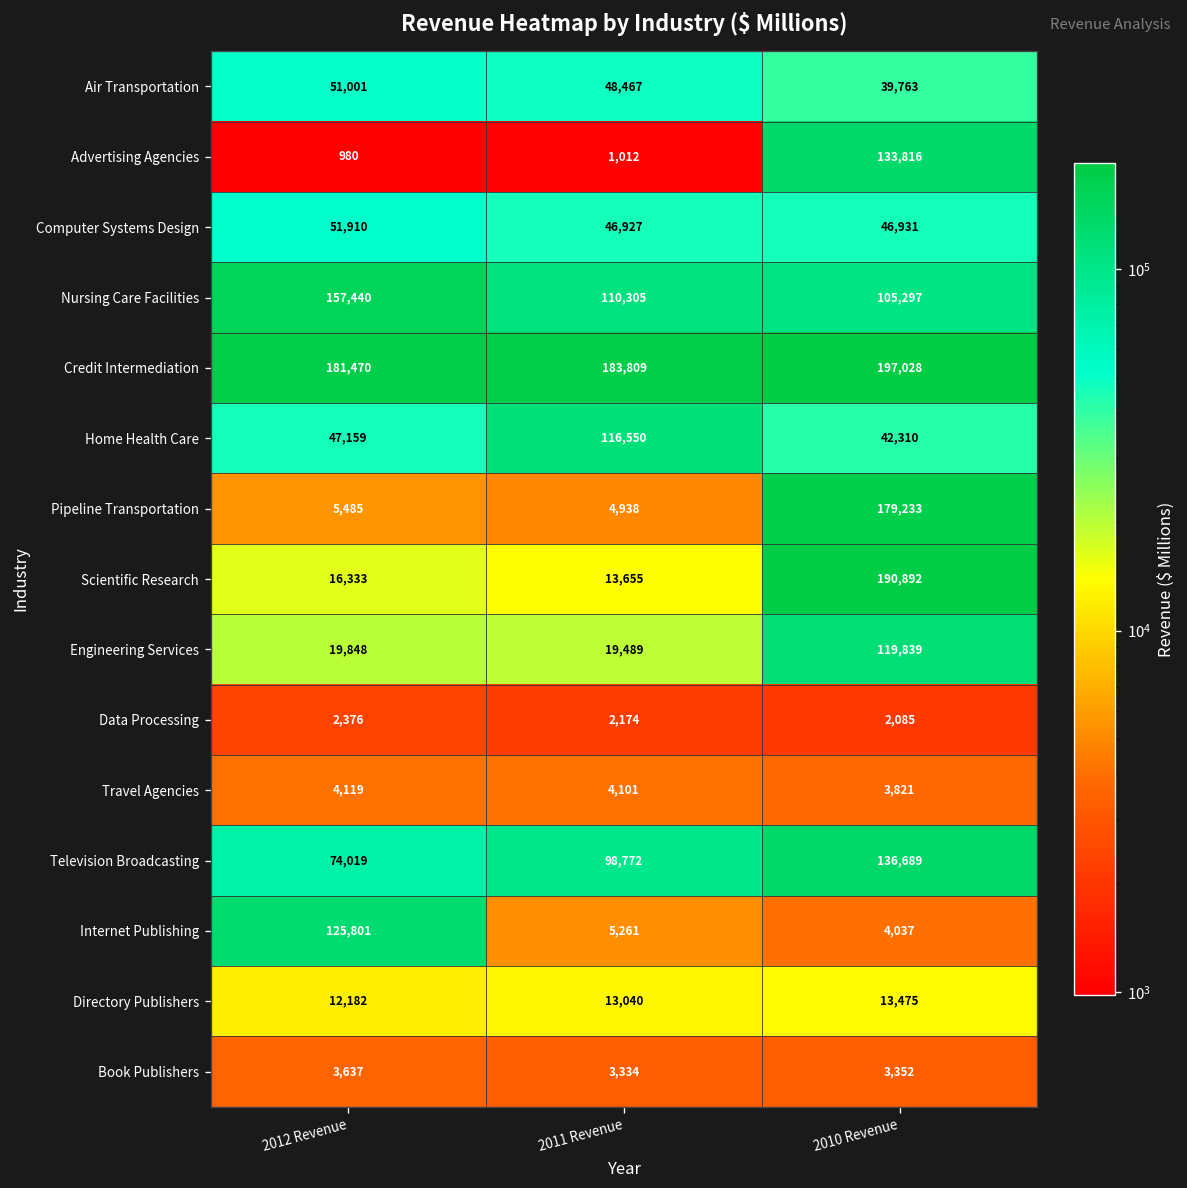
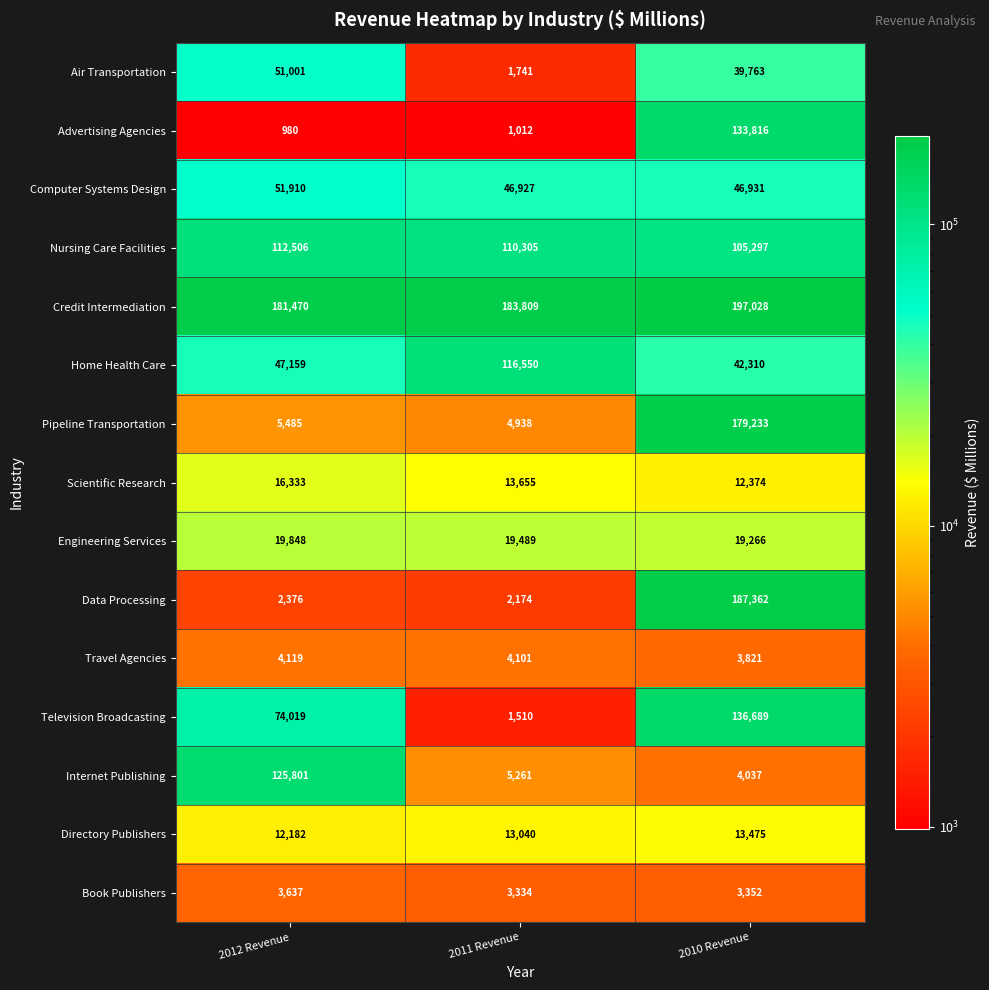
Air Transportation, 2011 Revenue: 48,467 -> 1,741
Nursing Care Facilities, 2012 Revenue: 157,440 -> 112,506
Scientific Research, 2010 Revenue: 190,892 -> 12,374
Engineering Services, 2010 Revenue: 119,839 -> 19,266
Data Processing, 2010 Revenue: 2,085 -> 187,362
Television Broadcasting, 2011 Revenue: 98,772 -> 1,510
